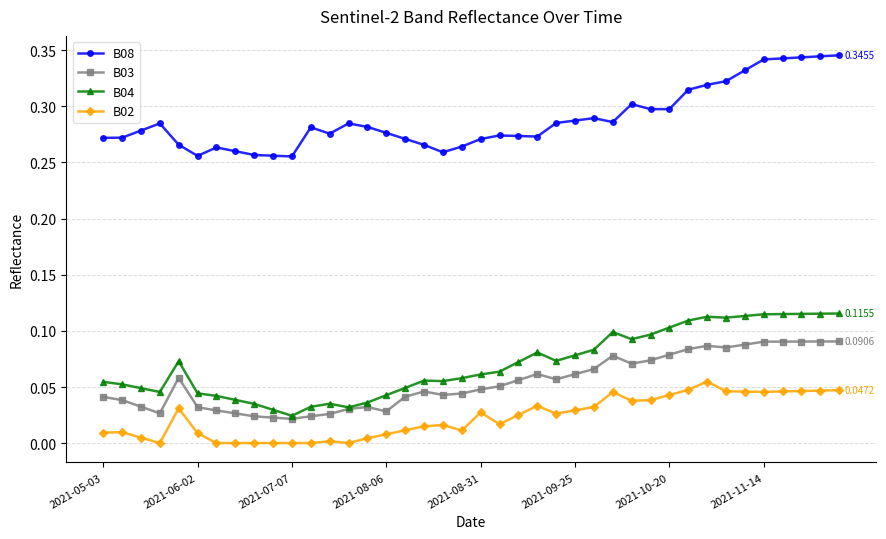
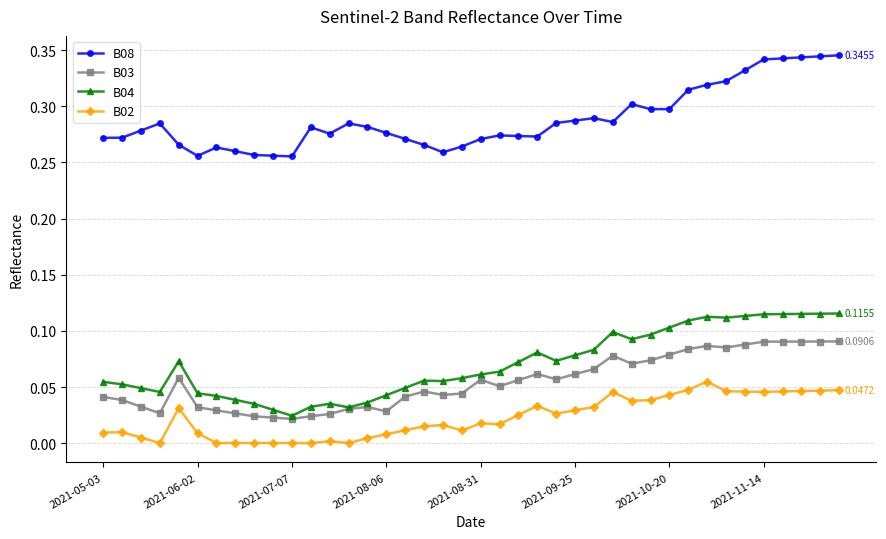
B03, 2021-08-31: 0.048 -> 0.057
B02, 2021-08-31: 0.027 -> 0.018
